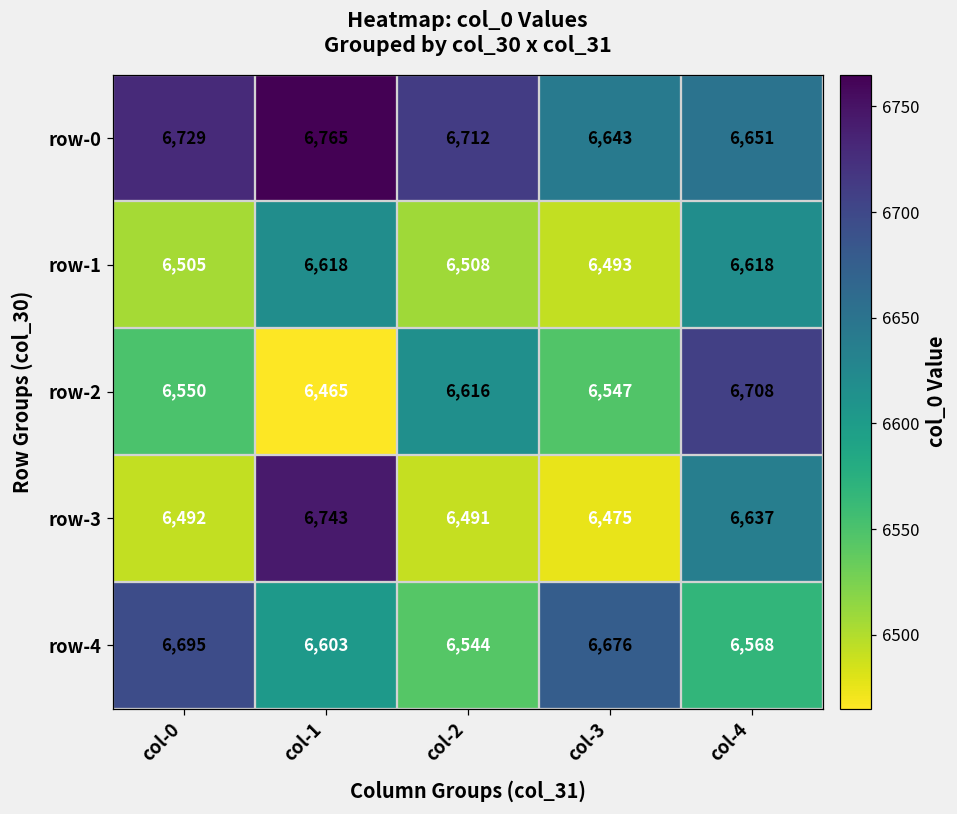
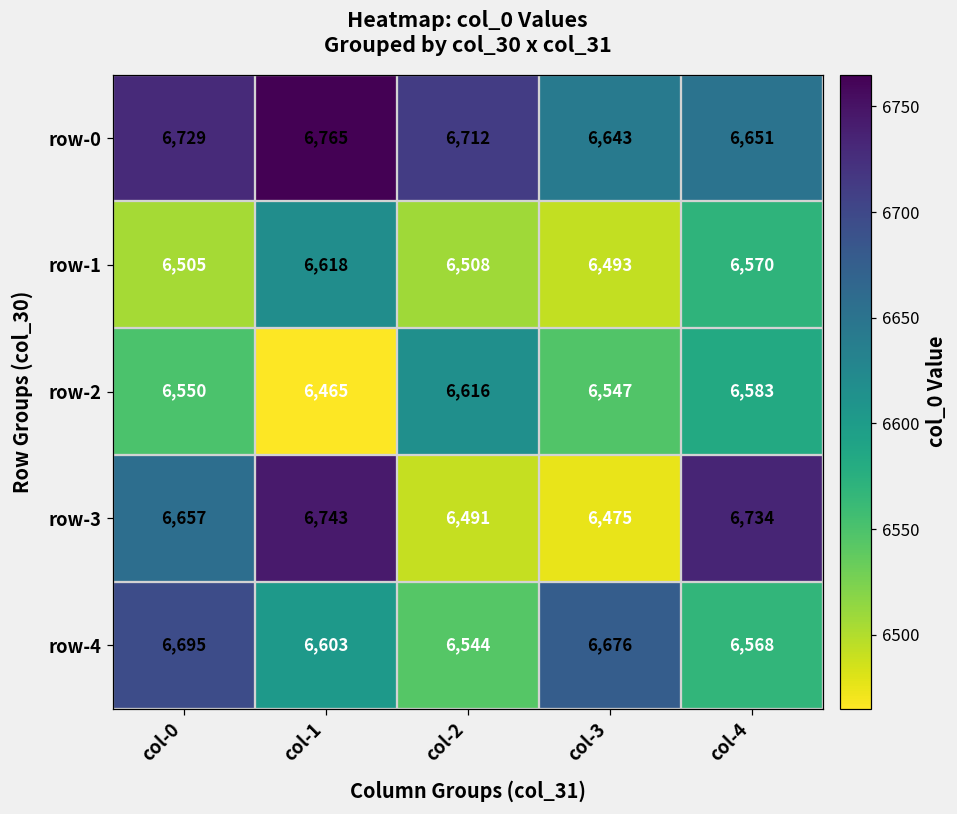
row-1, col-4: 6,618 -> 6,570
row-2, col-4: 6,708 -> 6,583
row-3, col-0: 6,492 -> 6,657
row-3, col-4: 6,637 -> 6,734
